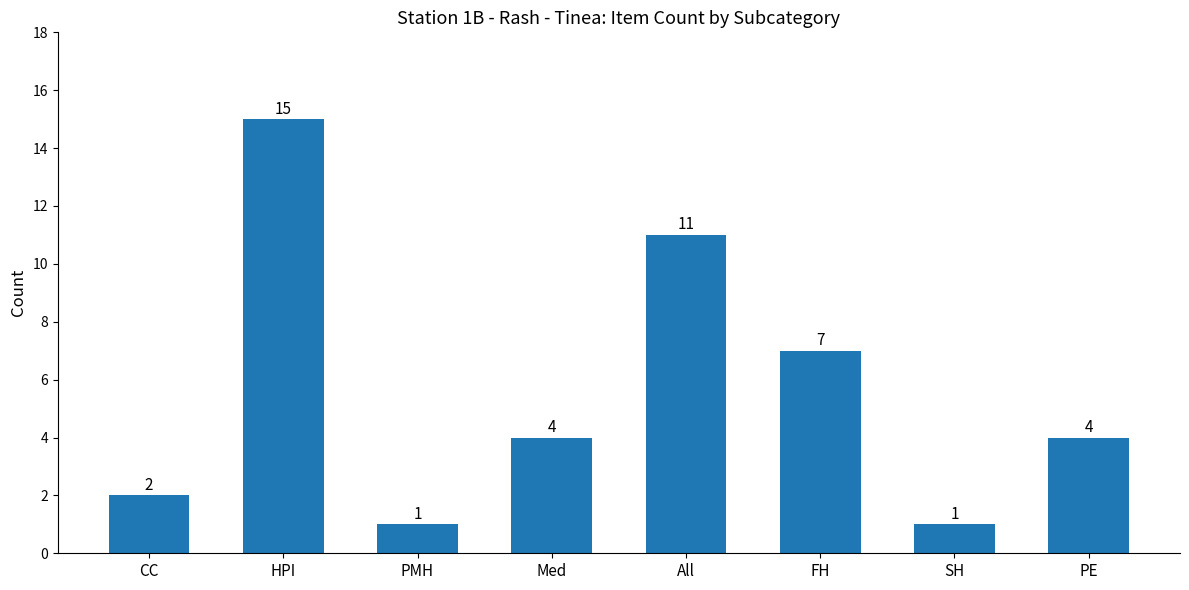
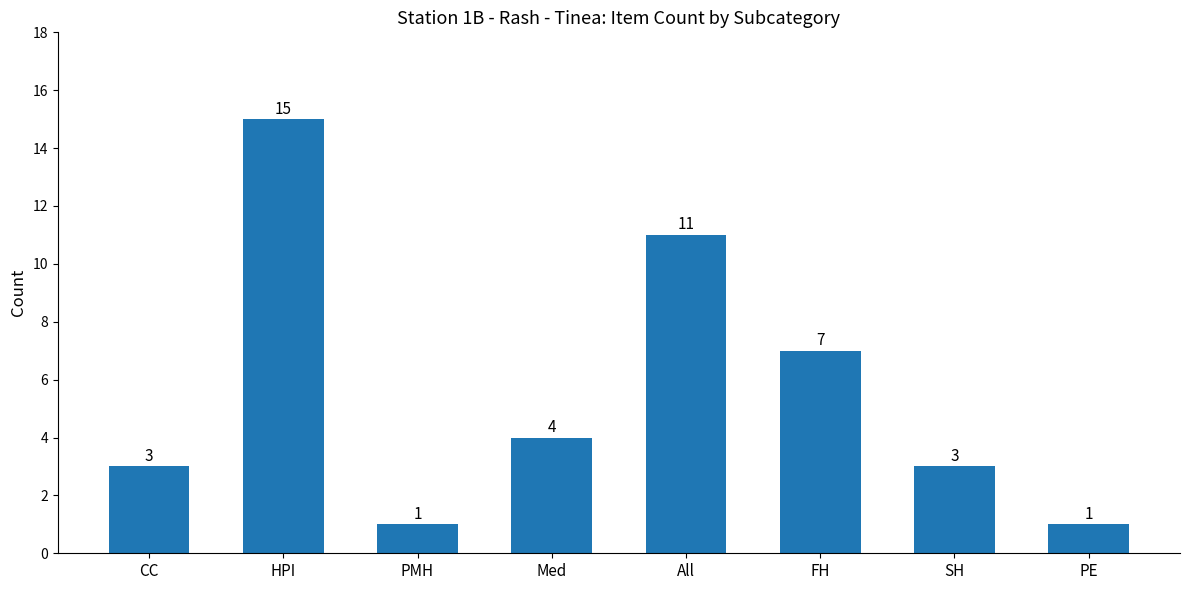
CC: 2 -> 3
SH: 1 -> 3
PE: 4 -> 1
